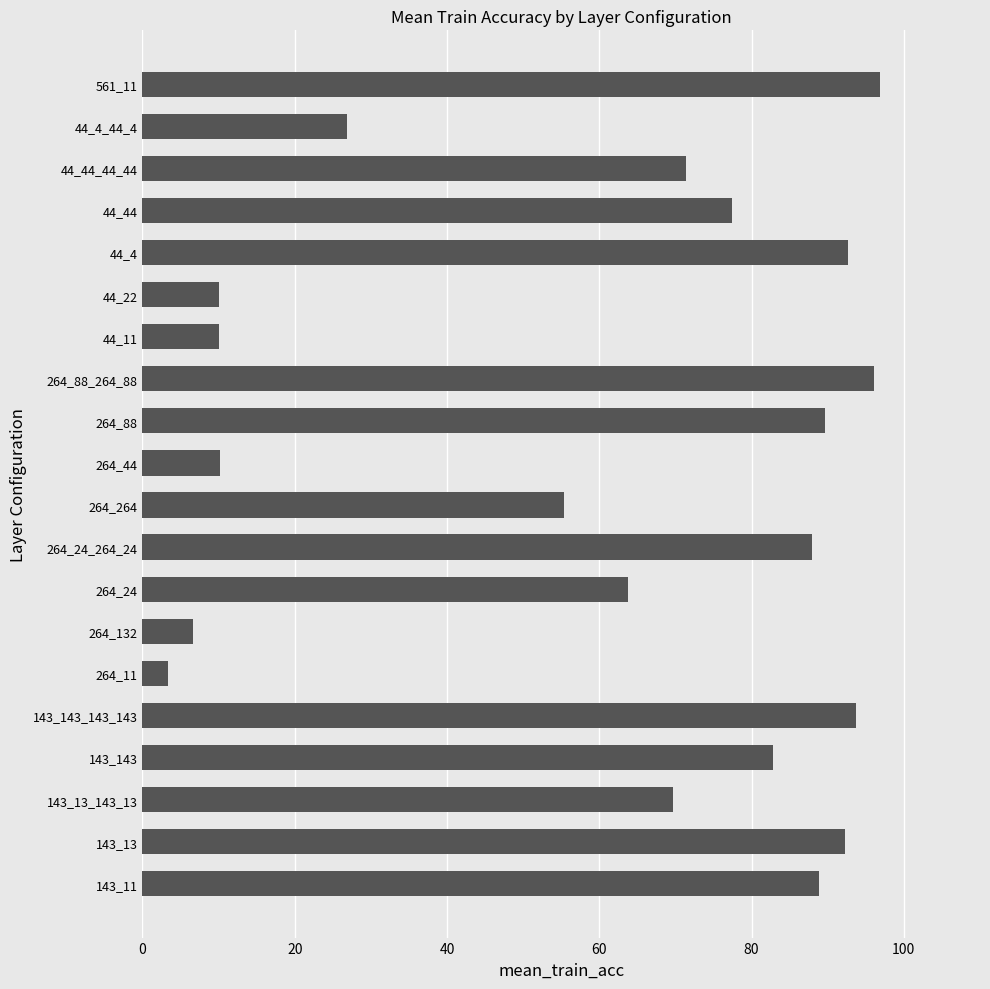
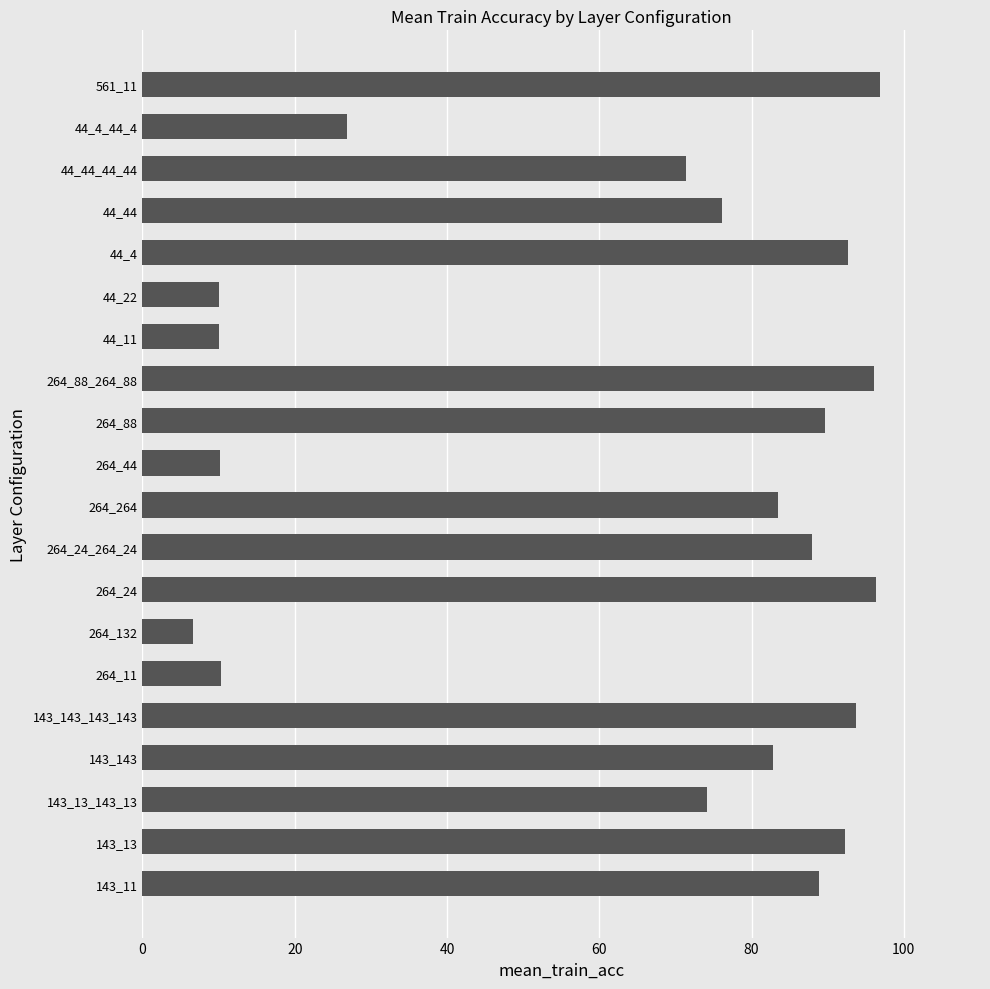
44_44: 77 -> 76
264_264: 55 -> 83
264_24: 64 -> 96
264_11: 3 -> 10
143_13_143_13: 70 -> 74
